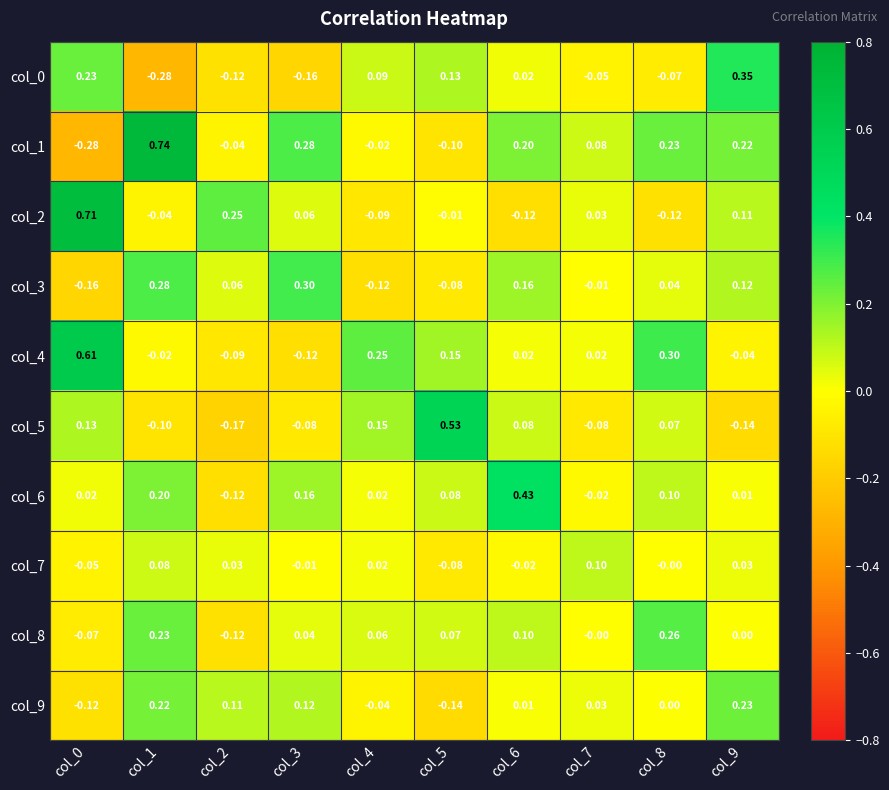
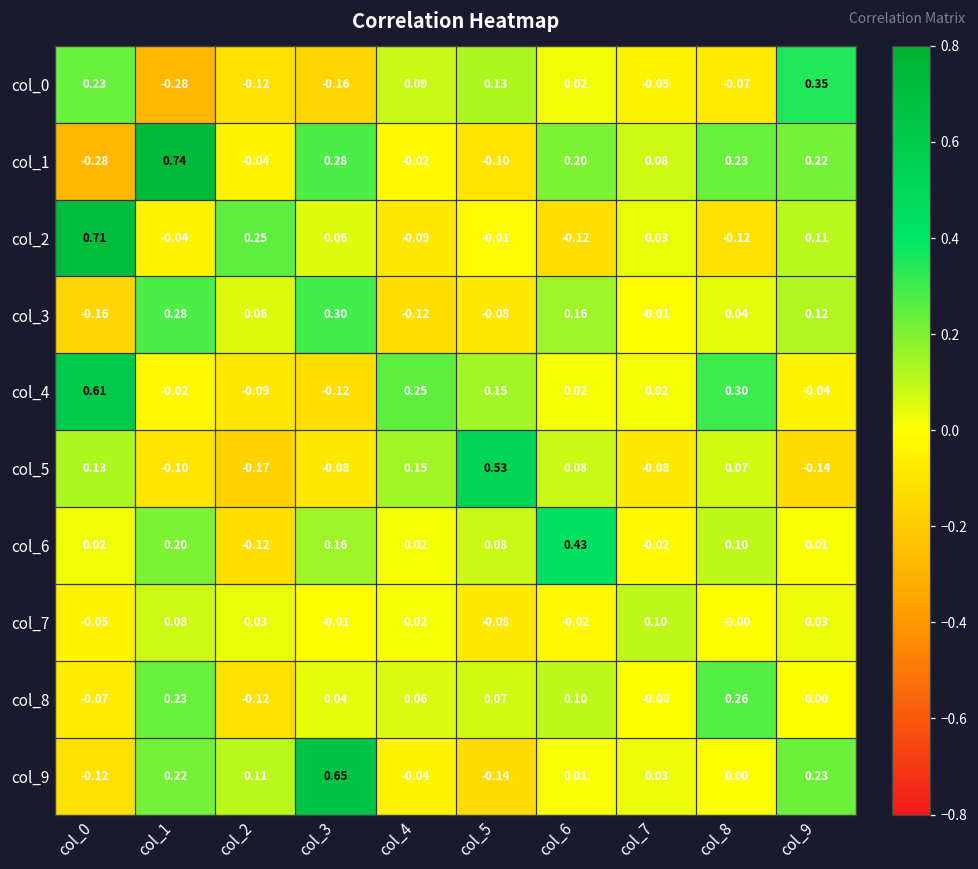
col_9, col_3: 0.12 -> 0.65
